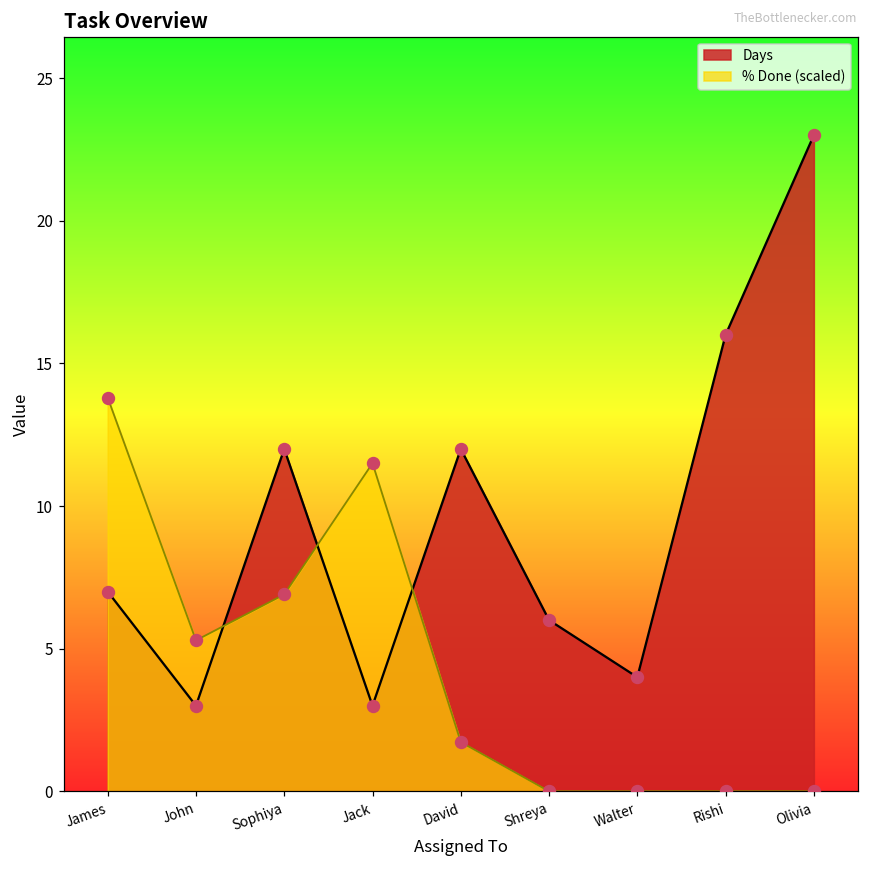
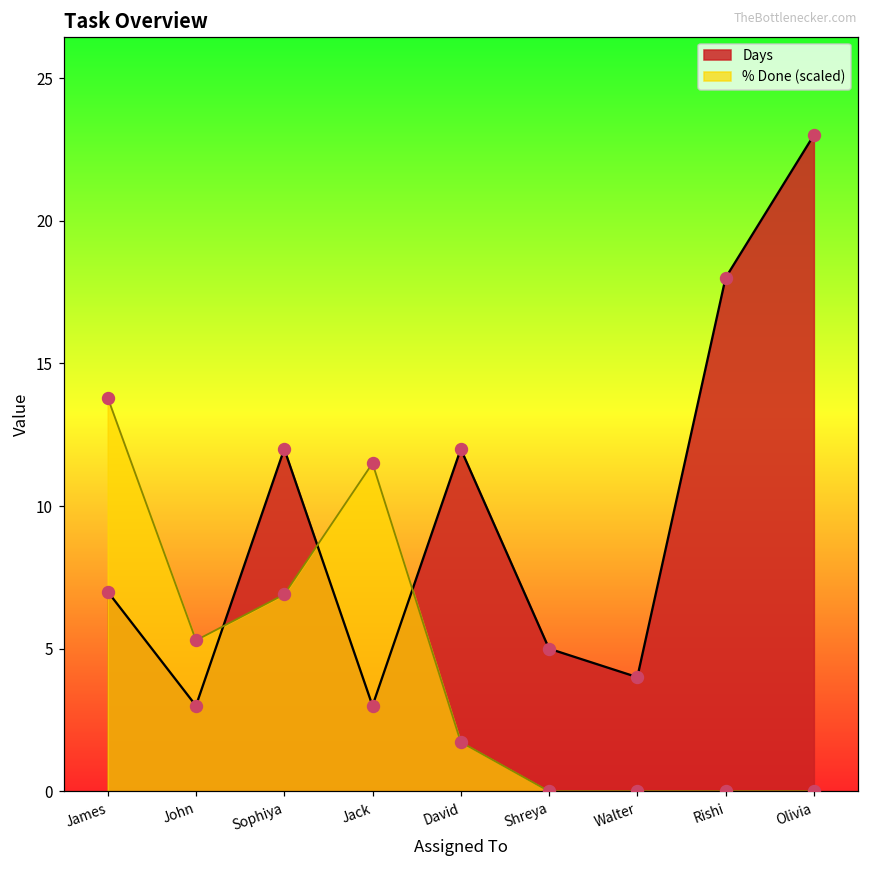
Days, Shreya: 6 -> 5
Days, Rishi: 16 -> 18
